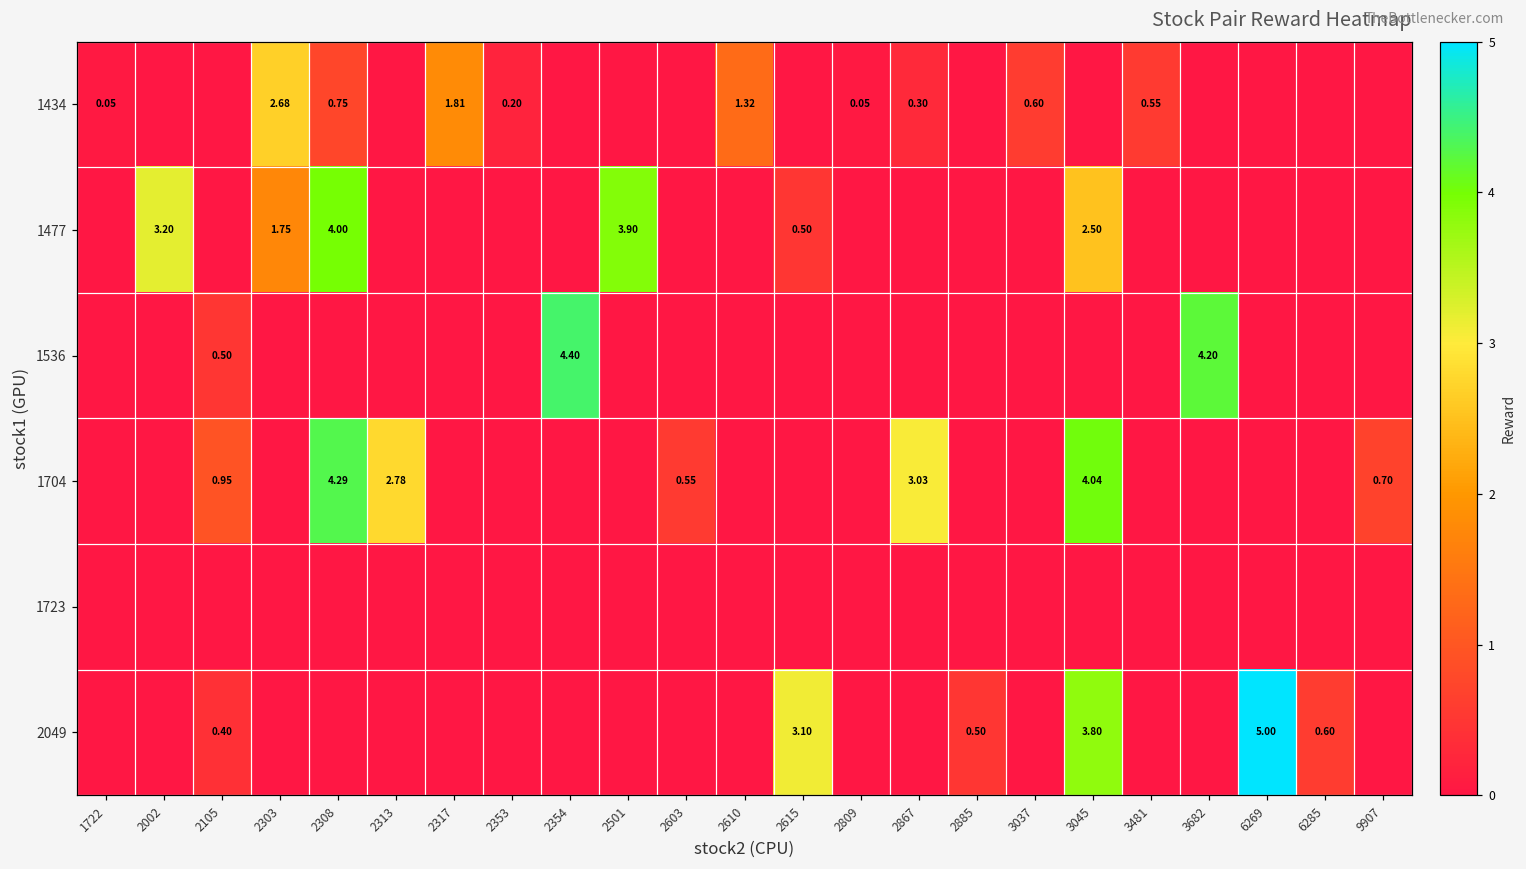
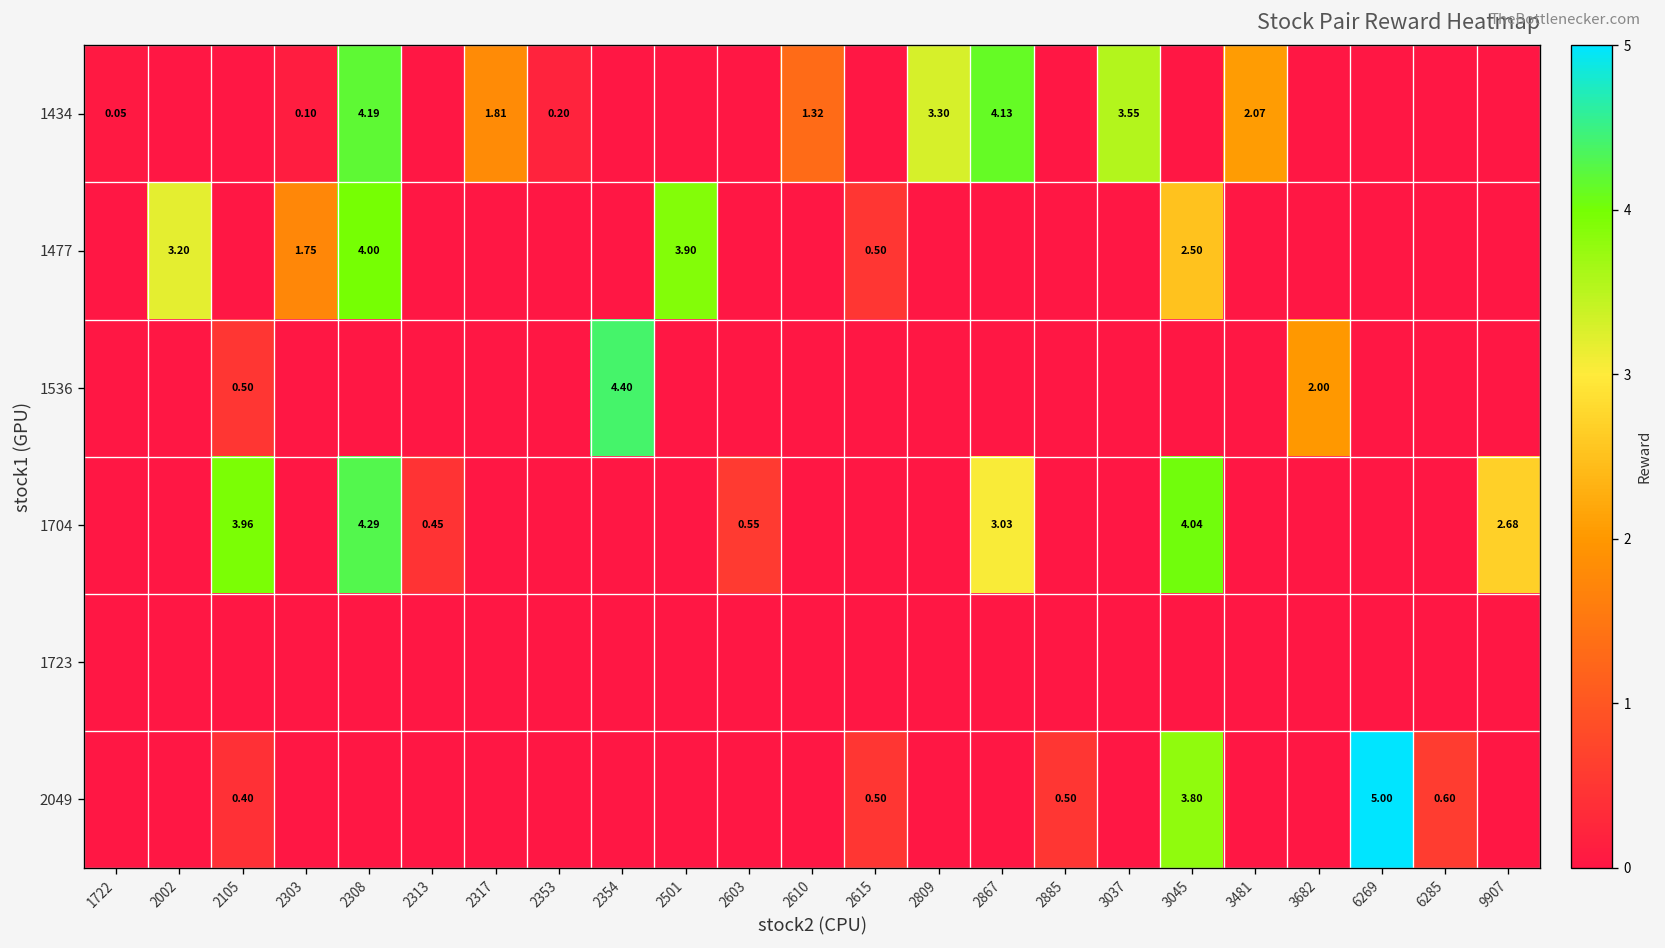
1434, 2303: 2.68 -> 0.10
1434, 2308: 0.75 -> 4.19
1434, 2809: 0.05 -> 3.30
1434, 2867: 0.30 -> 4.13
1434, 3037: 0.60 -> 3.55
1434, 3481: 0.55 -> 2.07
1536, 3682: 4.20 -> 2.00
1704, 2105: 0.95 -> 3.96
1704, 2313: 2.78 -> 0.45
1704, 9907: 0.70 -> 2.68
2049, 2615: 3.10 -> 0.50
